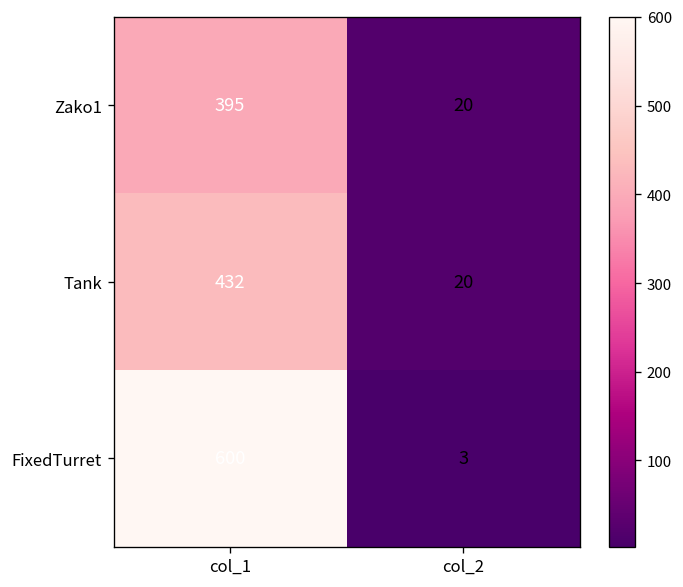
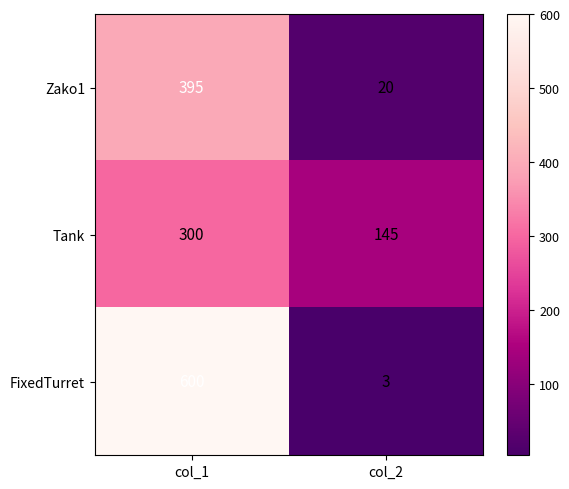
Tank, col_1: 432 -> 300
Tank, col_2: 20 -> 145
